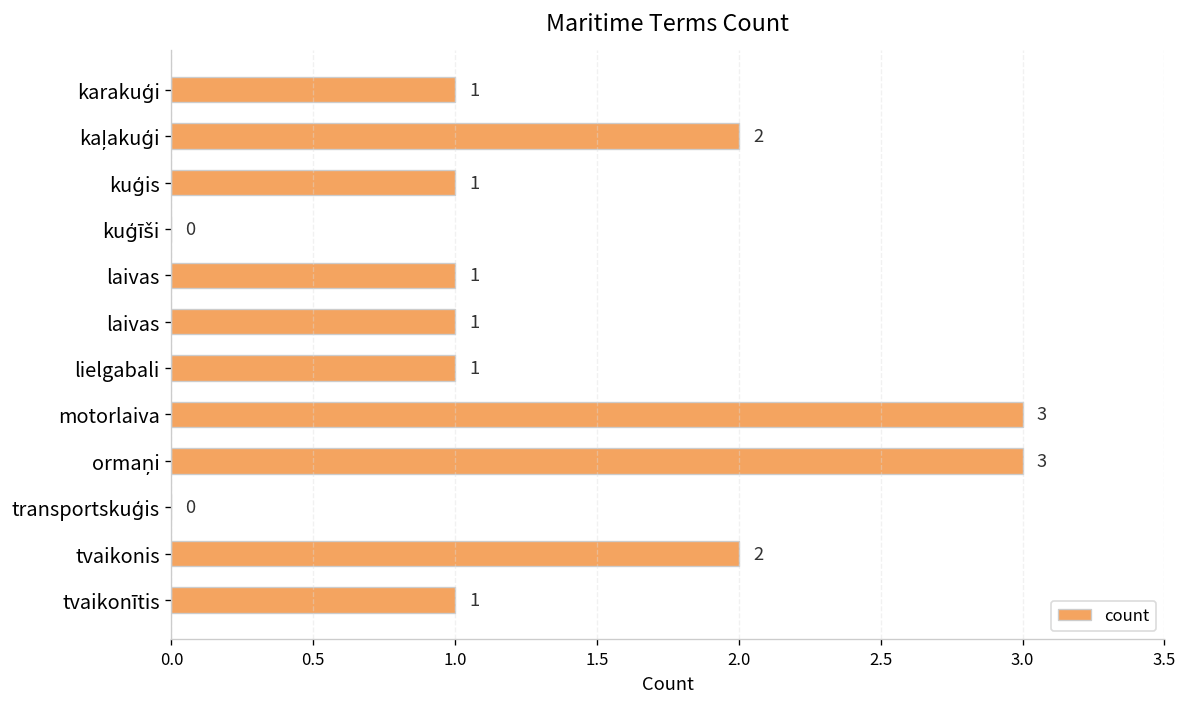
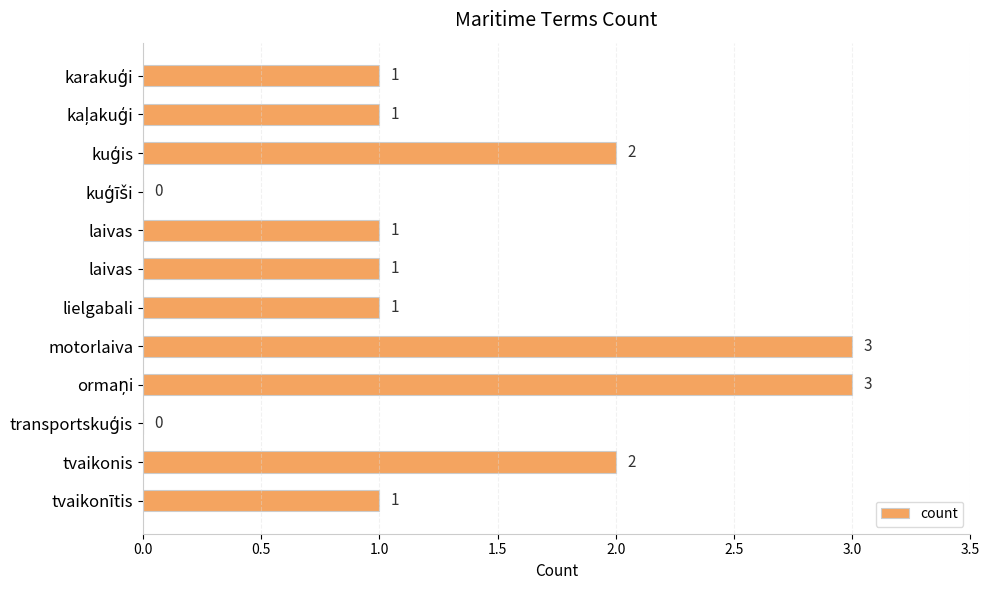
kaļakuģi: 2 -> 1
kuģis: 1 -> 2
